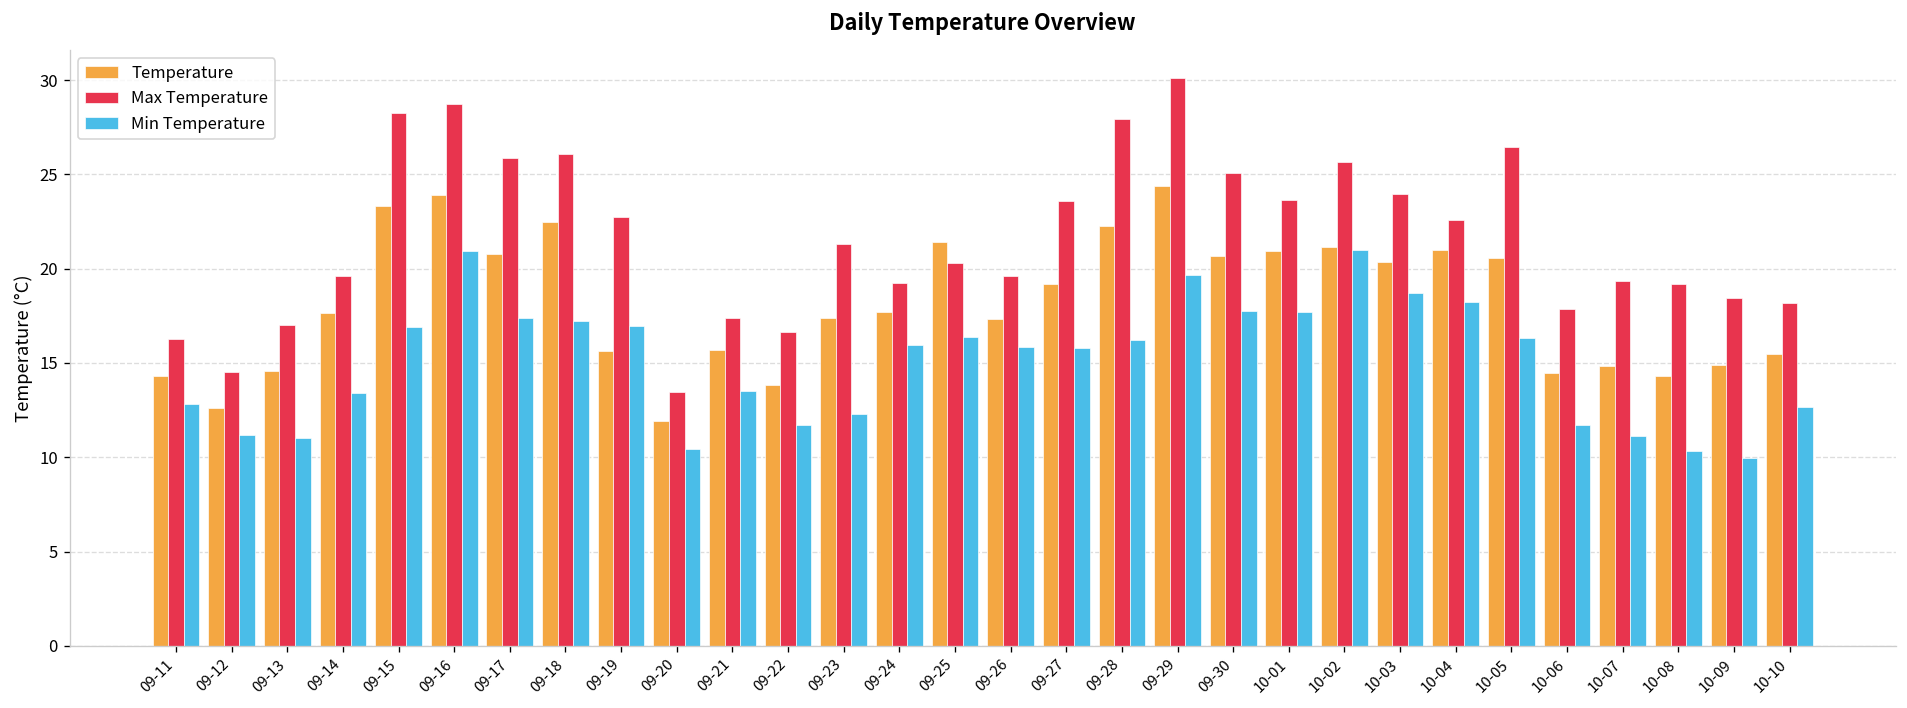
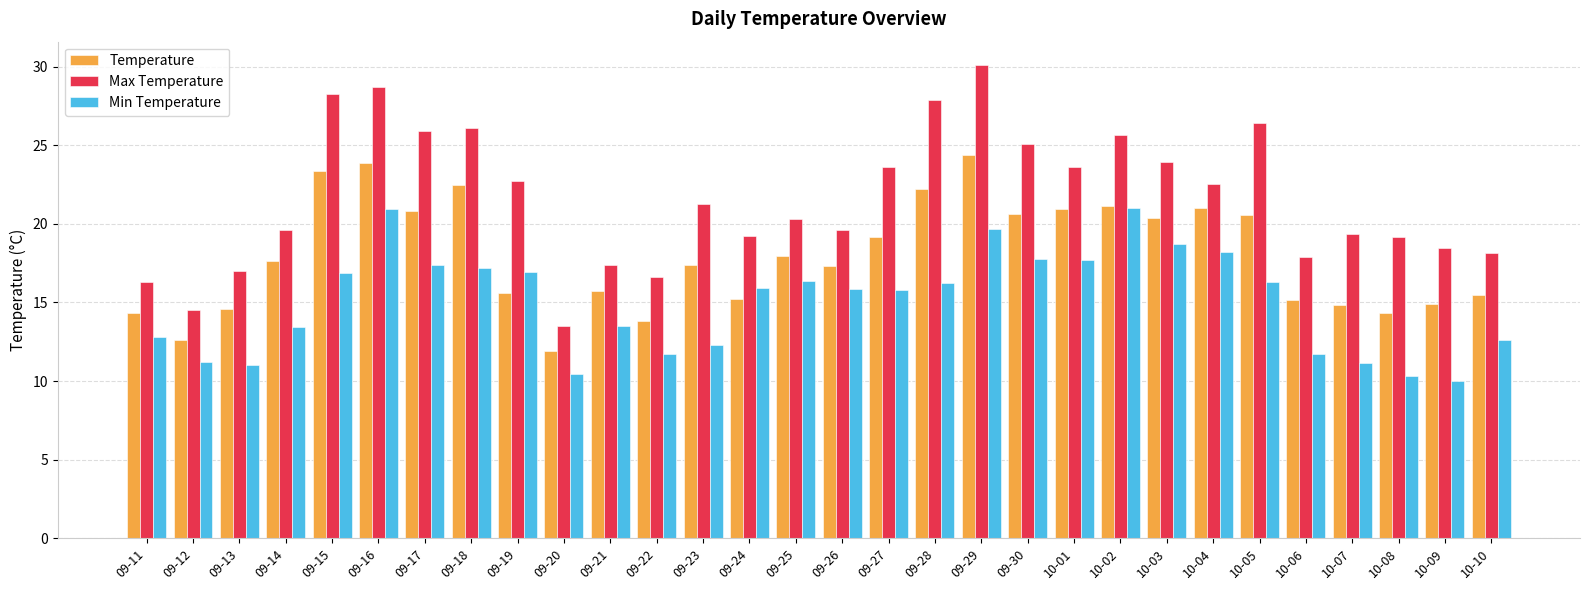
Temperature, 09-24: 17.7 -> 15.2
Temperature, 09-25: 21.4 -> 18.0
Temperature, 10-06: 14.5 -> 15.1
